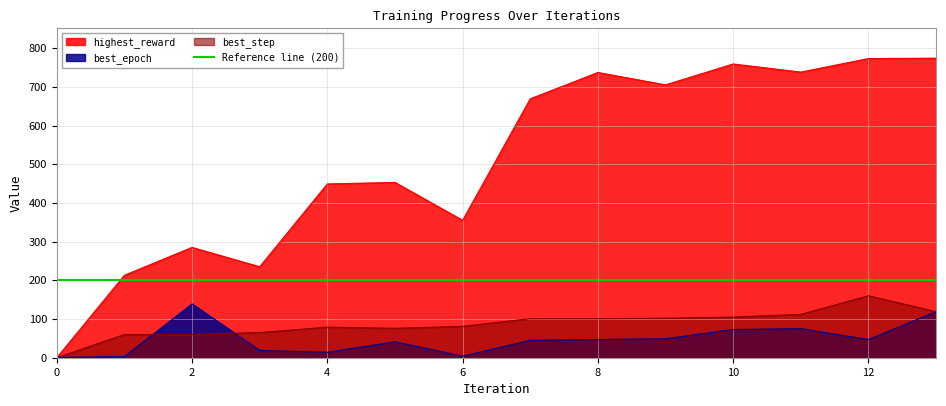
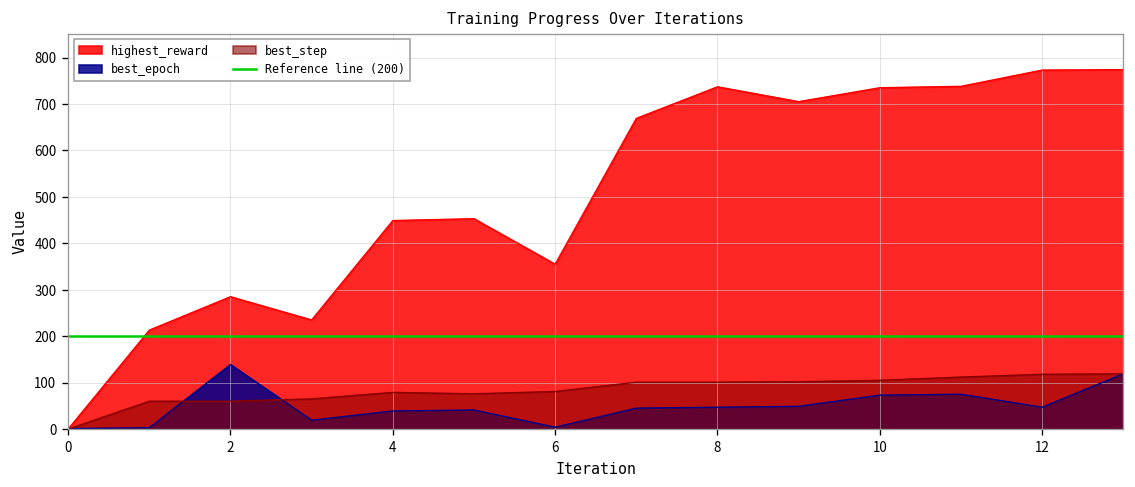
best_epoch, 4: 10 -> 40
highest_reward, 10: 760 -> 740
best_step, 12: 160 -> 120
